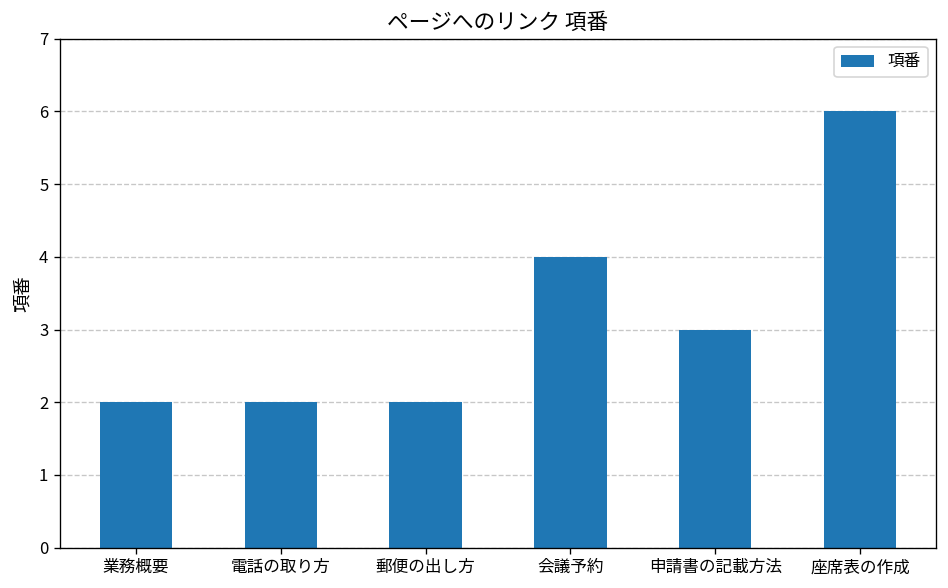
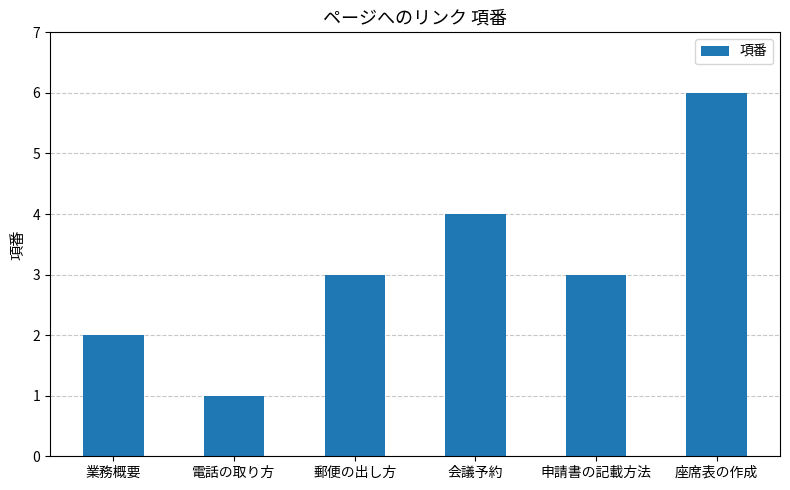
電話の取り方: 2 -> 1
郵便の出し方: 2 -> 3
